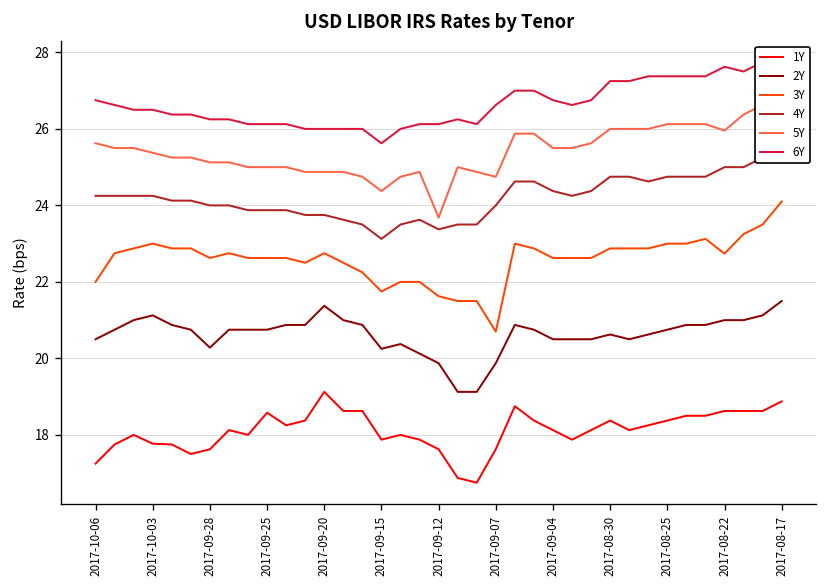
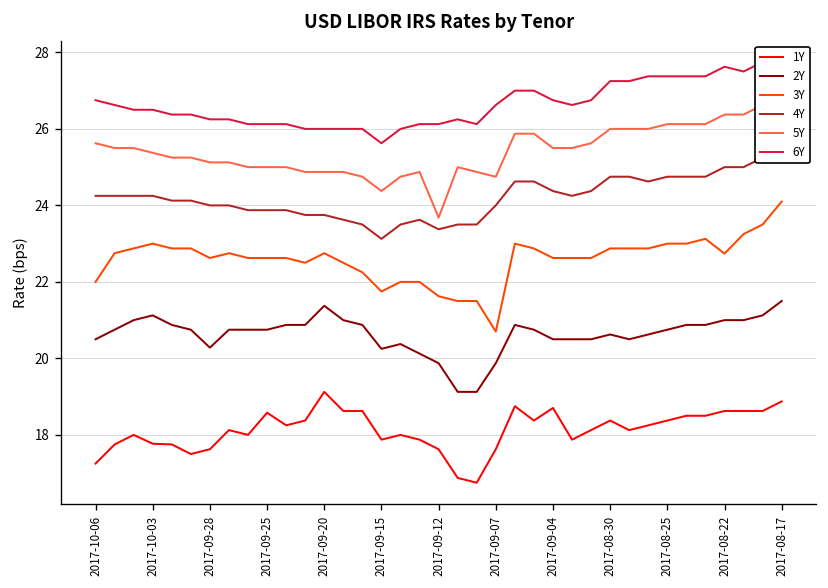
1Y, 2017-09-04: 18.1 -> 18.7
5Y, 2017-08-22: 26.0 -> 26.4
